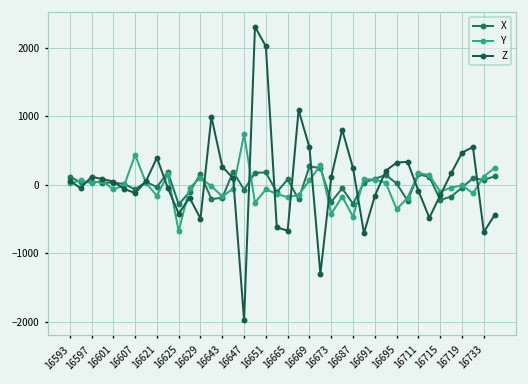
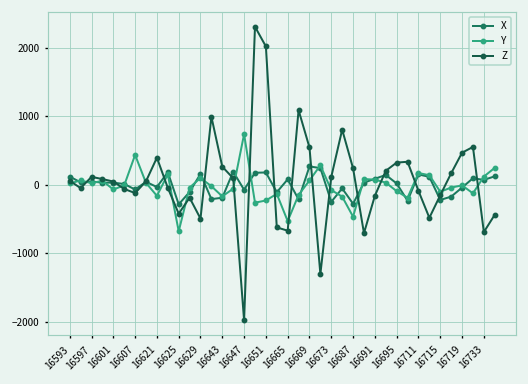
Y, 16651: -100 -> -200
Y, 16665: -200 -> -500
Y, 16673: -400 -> -100
Y, 16695: -400 -> -100
